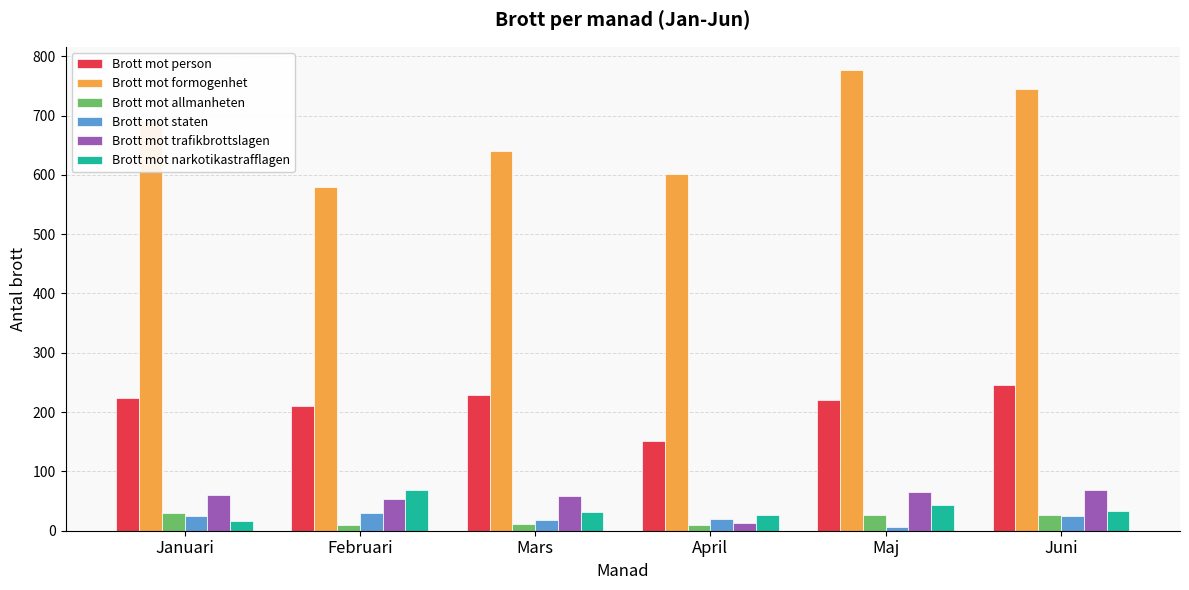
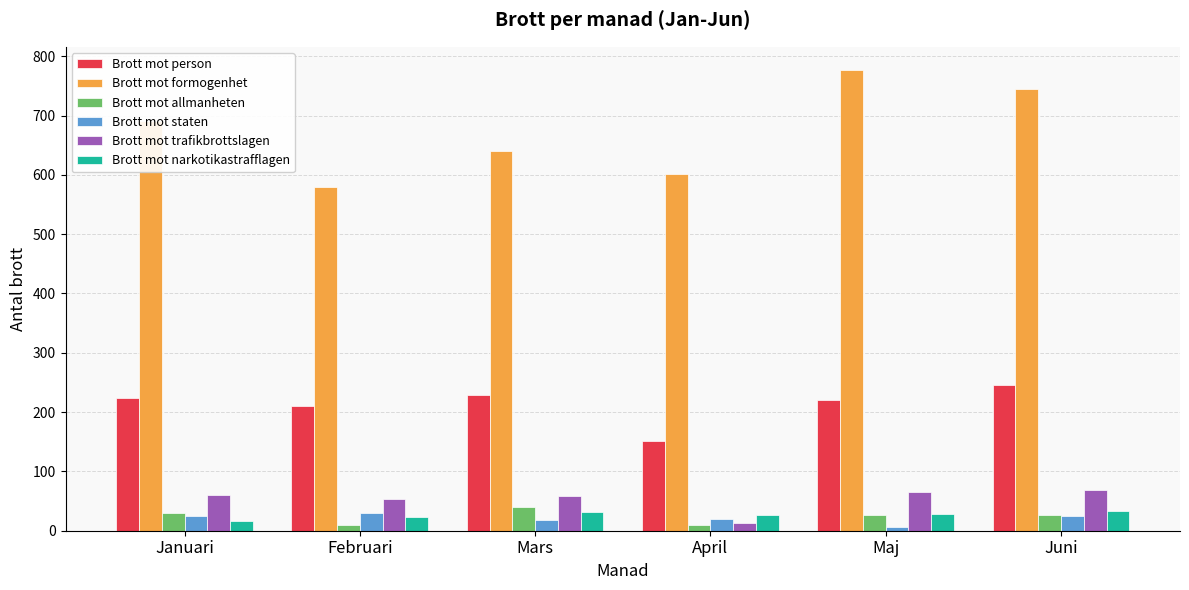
Brott mot narkotikastrafflagen, Februari: 70 -> 20
Brott mot allmanheten, Mars: 10 -> 40
Brott mot narkotikastrafflagen, Maj: 40 -> 30
